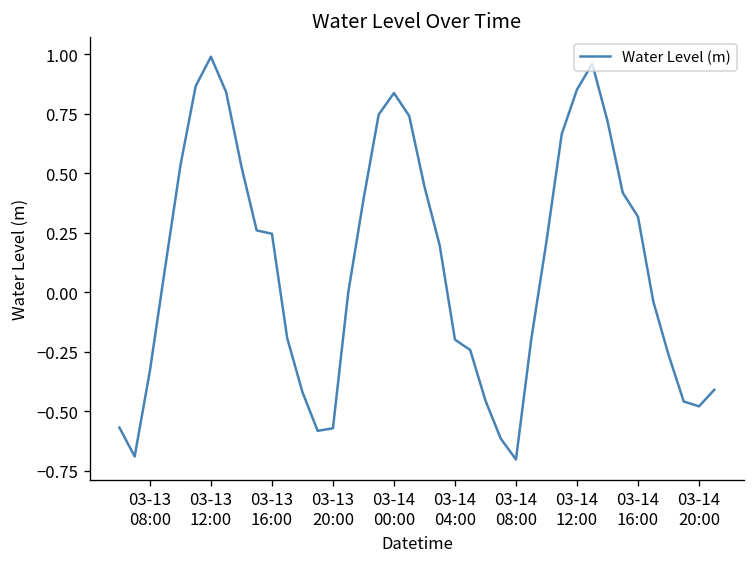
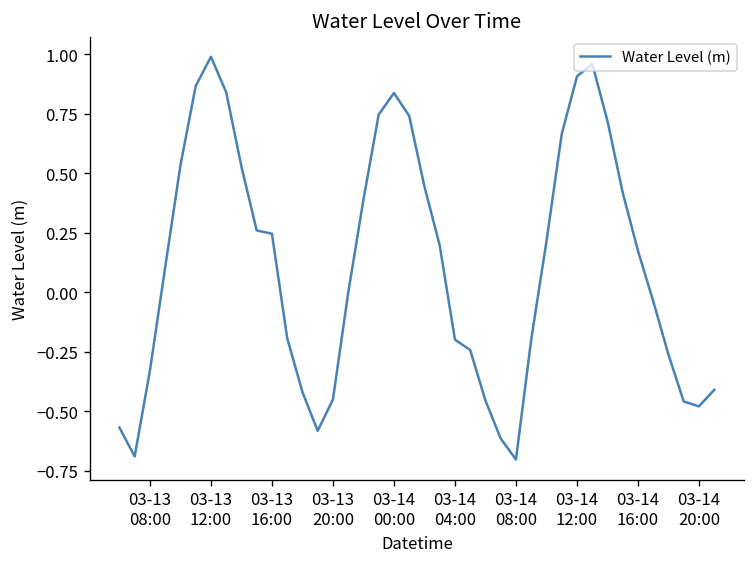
03-13 20:00: -0.57 -> -0.45
03-14 12:00: 0.85 -> 0.91
03-14 16:00: 0.32 -> 0.17
